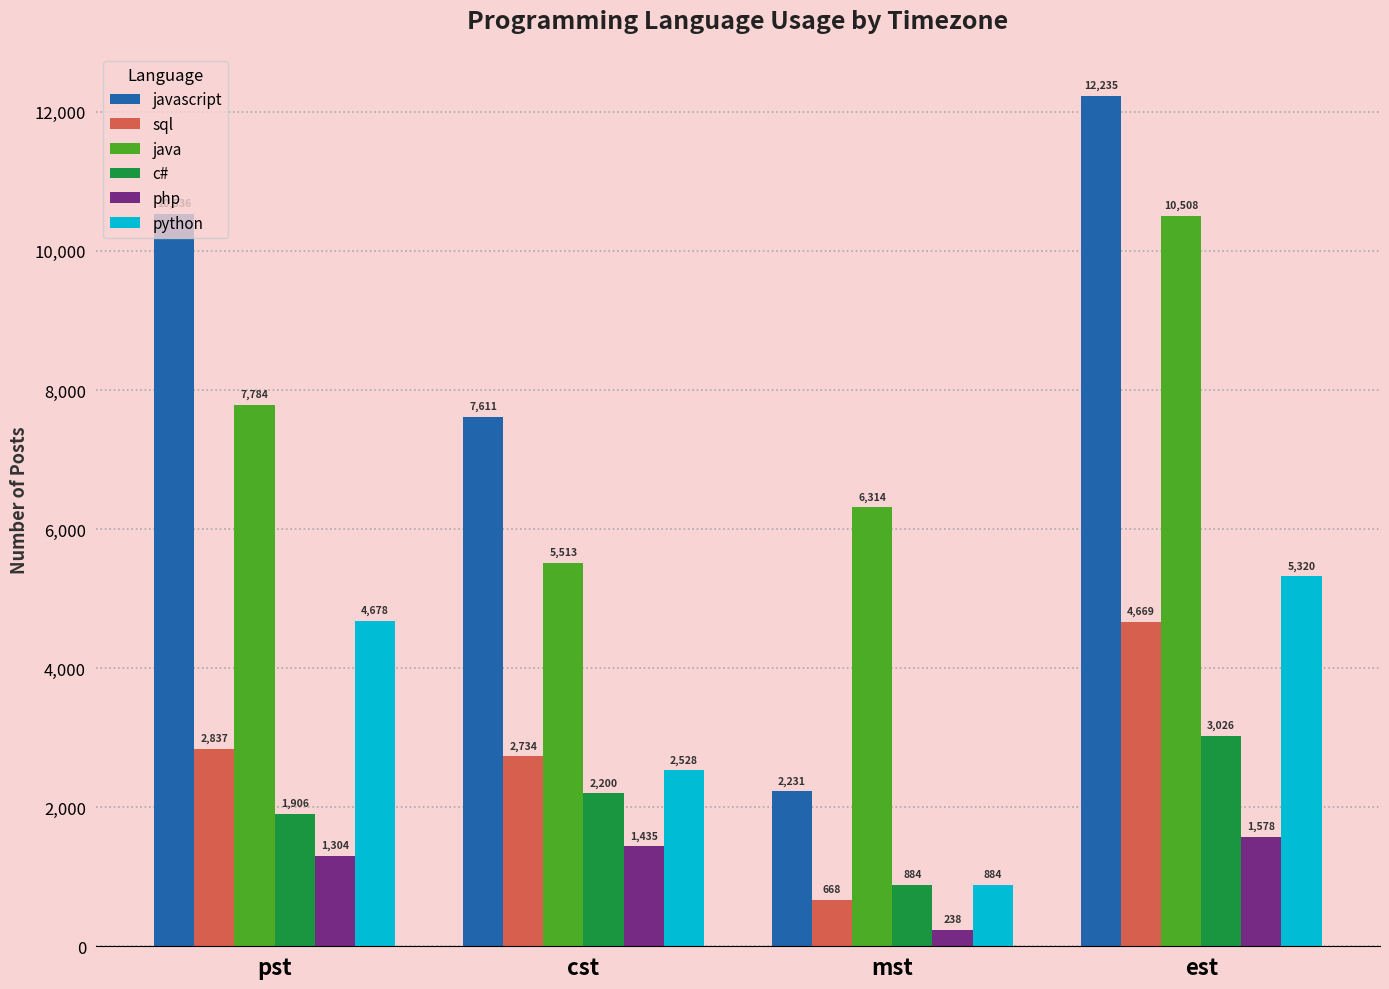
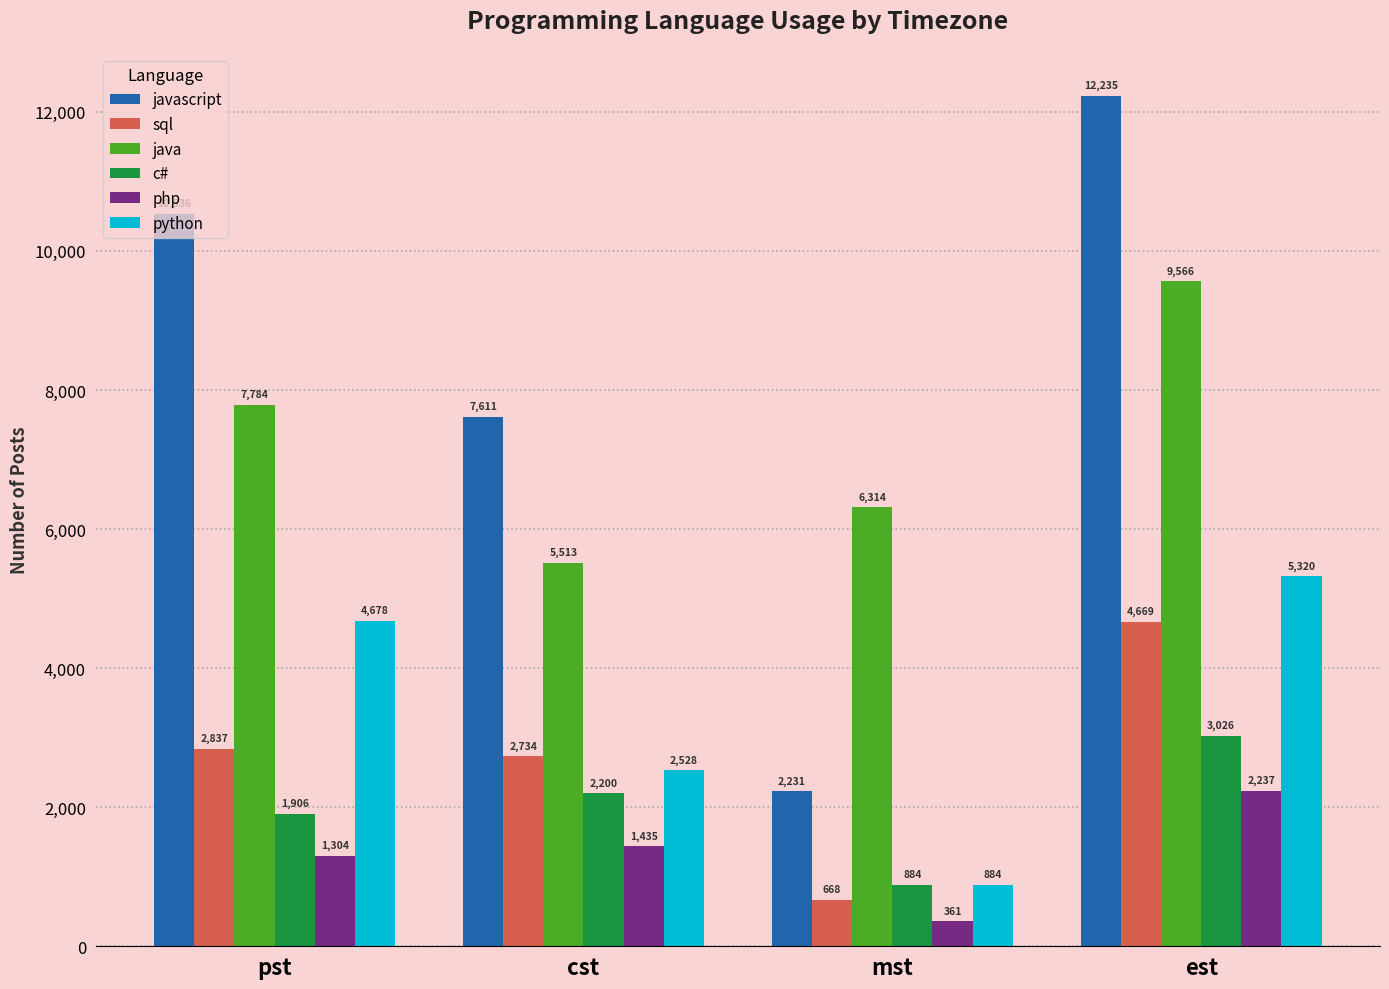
php, mst: 238 -> 361
java, est: 10,508 -> 9,566
php, est: 1,578 -> 2,237
